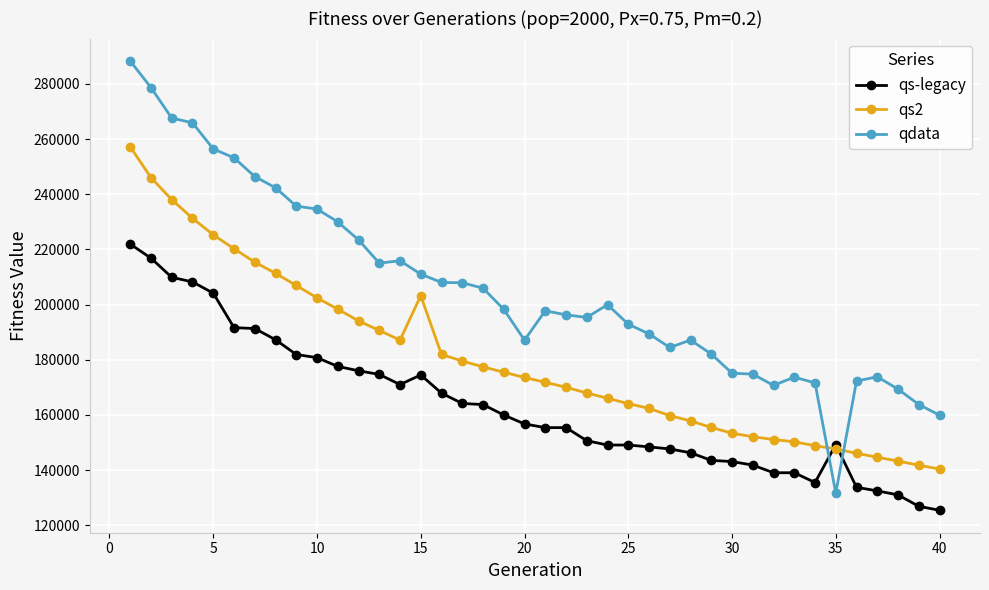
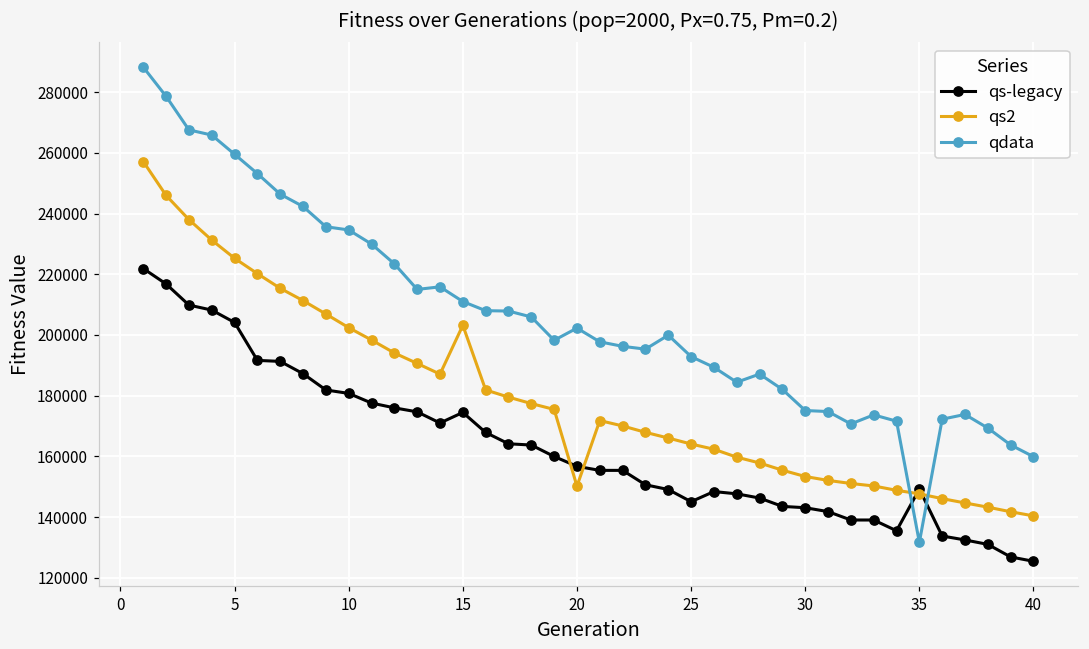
qdata, 5: 256000 -> 260000
qs2, 20: 174000 -> 150000
qdata, 20: 187000 -> 202000
qs-legacy, 25: 149000 -> 145000
